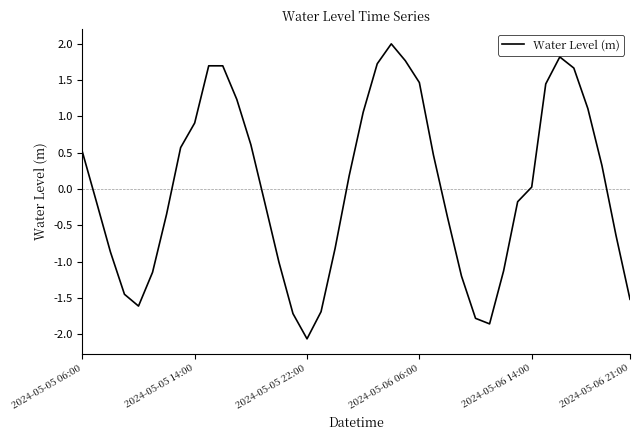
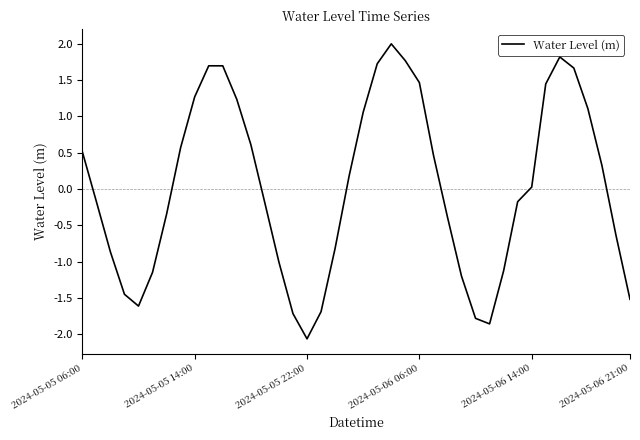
2024-05-05 14:00: 0.9 -> 1.3
